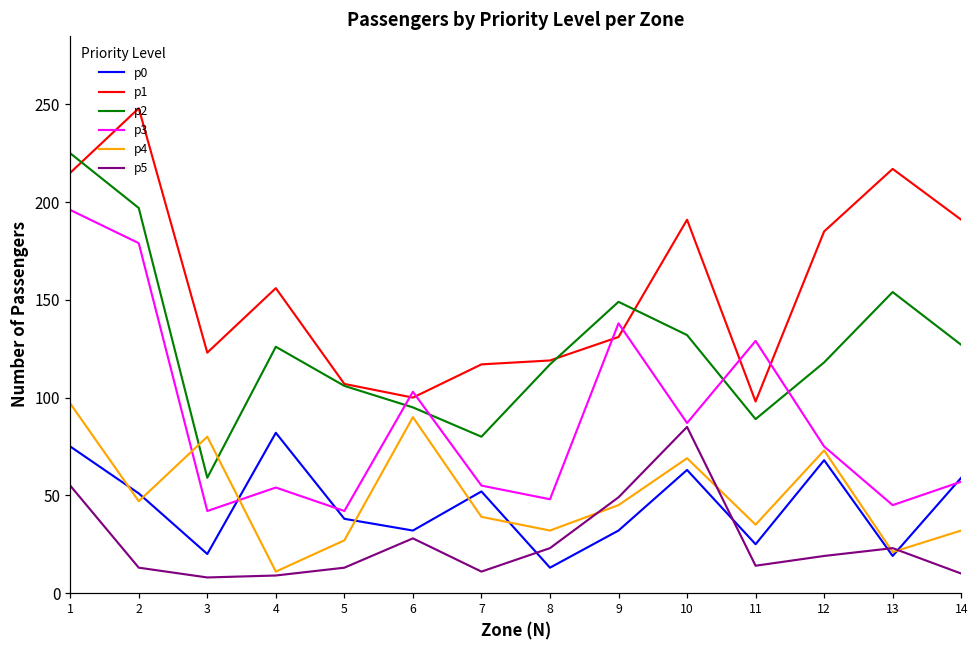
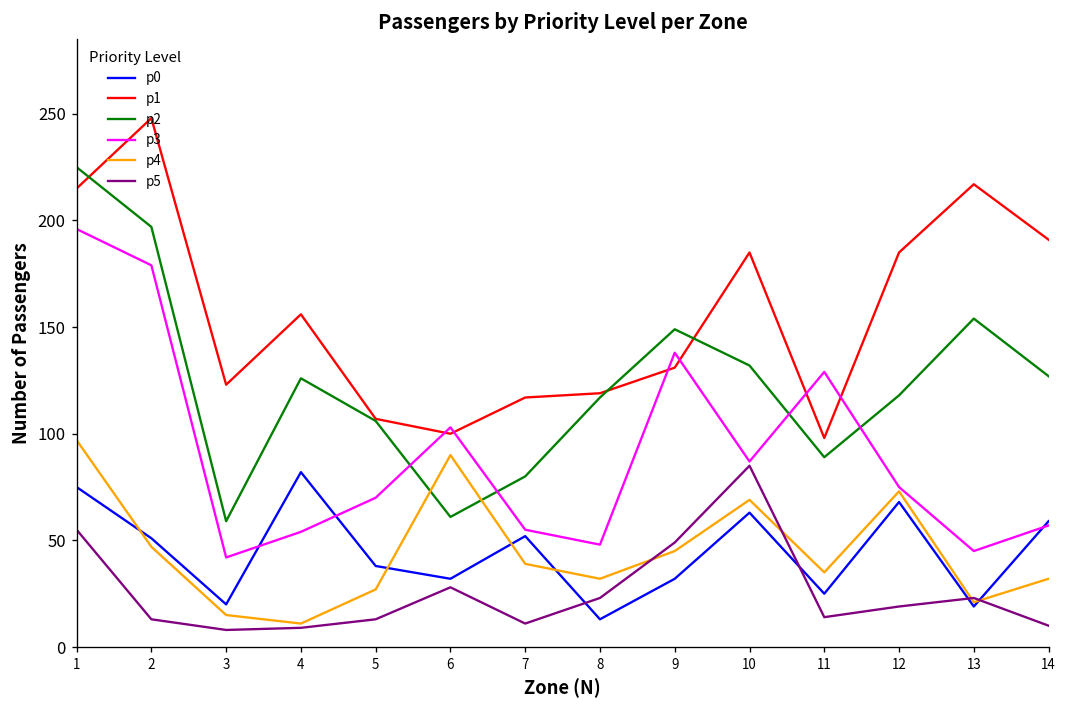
p4, 3: 80 -> 15
p3, 5: 42 -> 70
p2, 6: 95 -> 61
p1, 10: 191 -> 185
